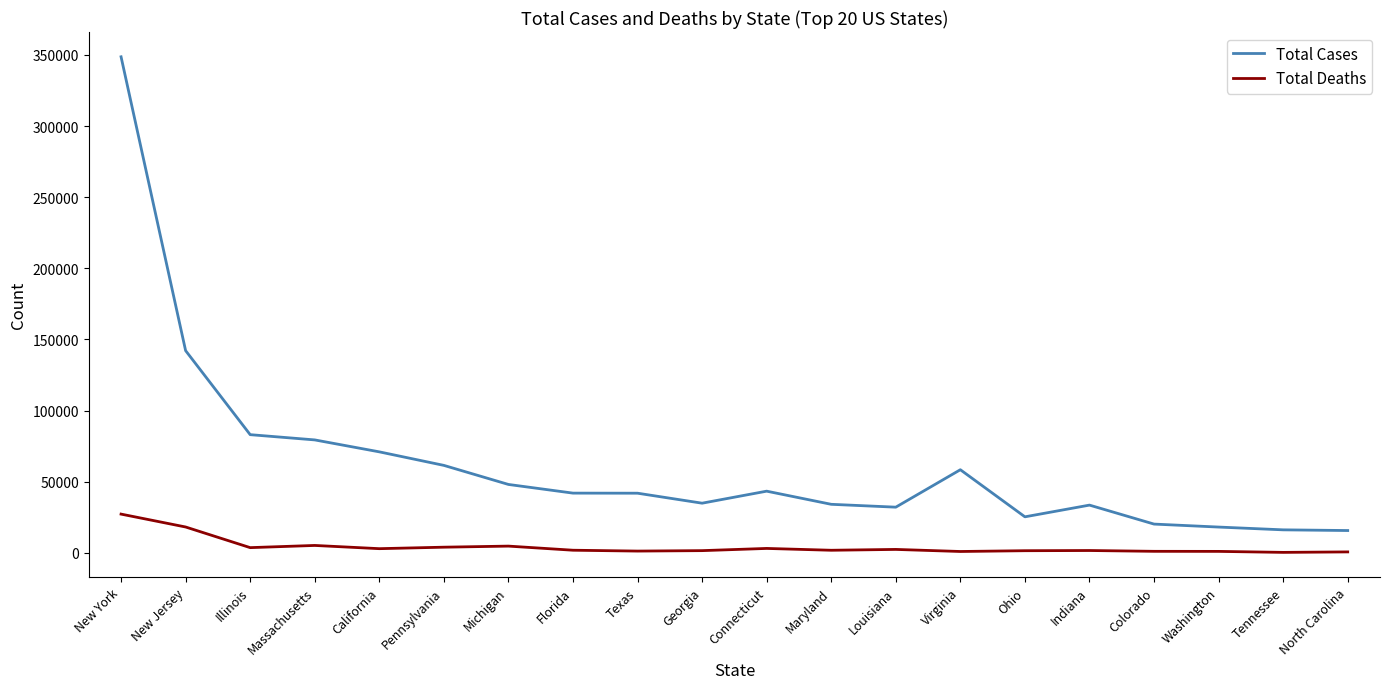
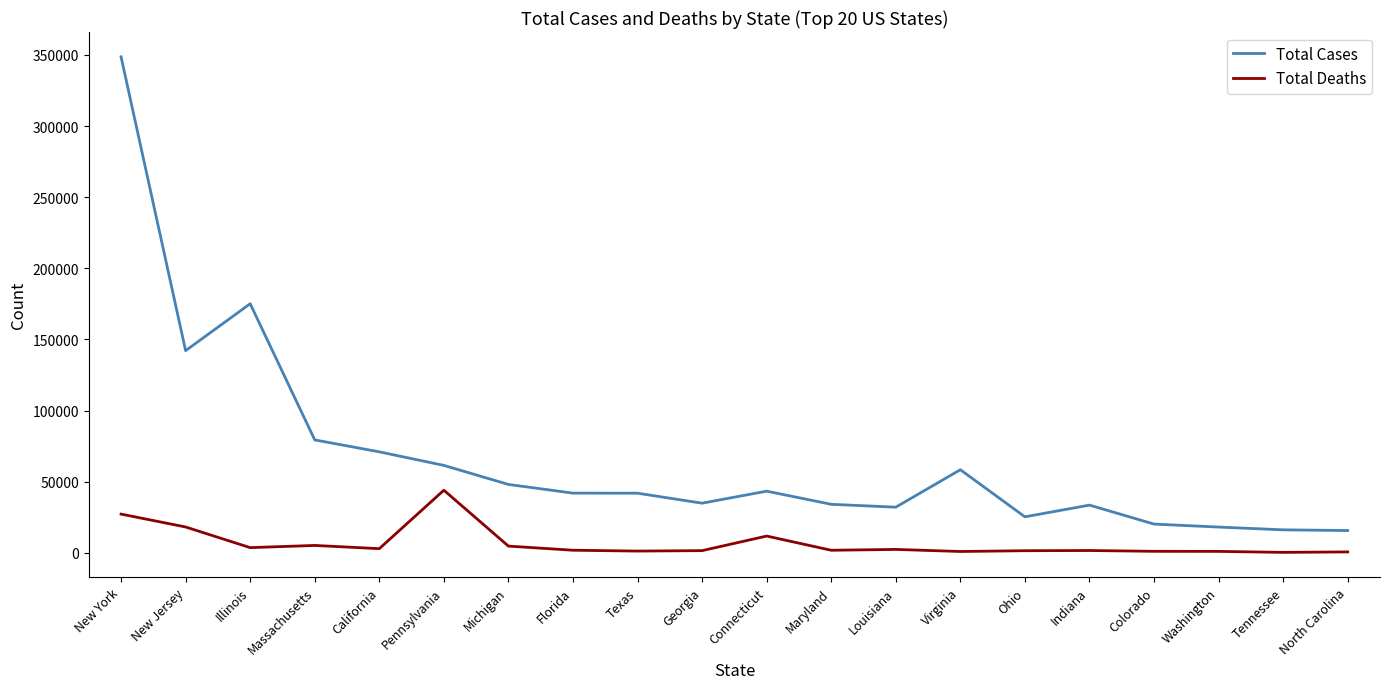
Total Cases, Illinois: 83000 -> 175000
Total Deaths, Pennsylvania: 4000 -> 44000
Total Deaths, Connecticut: 3000 -> 12000
